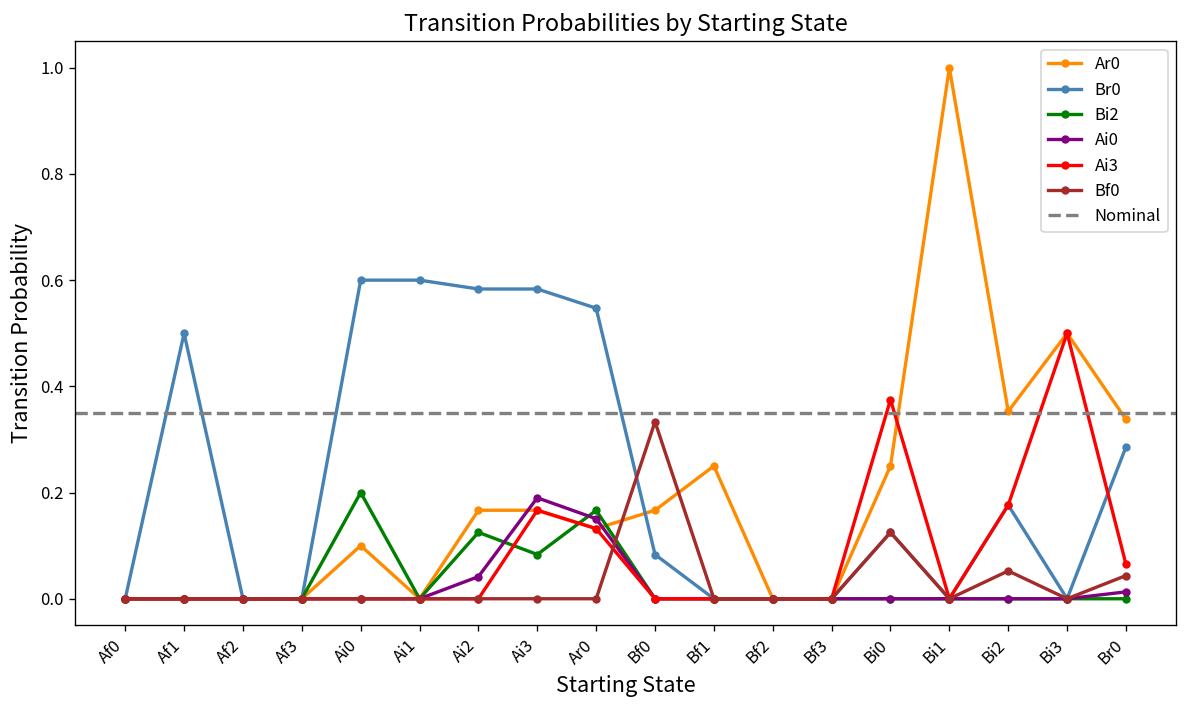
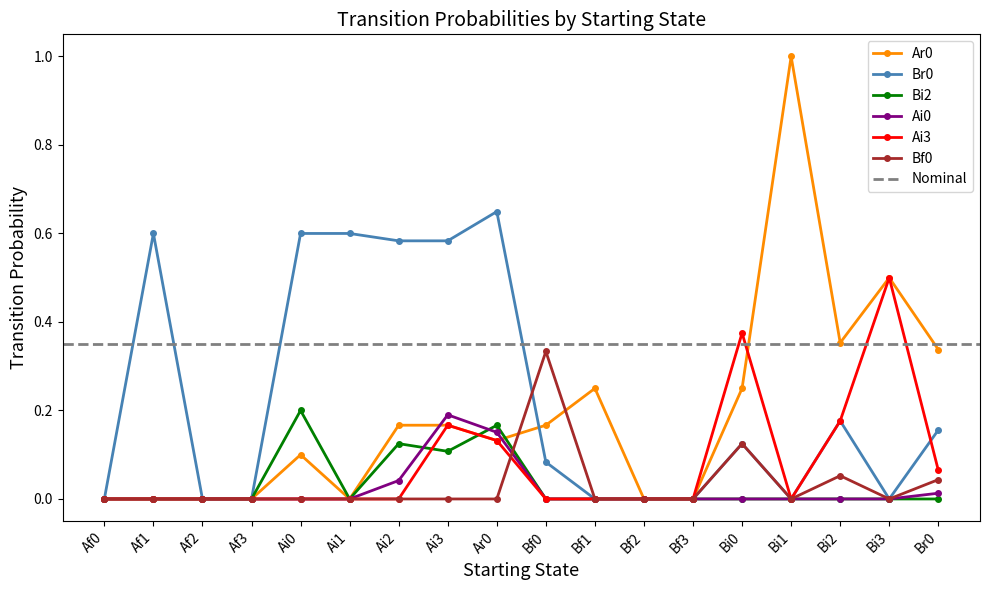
Br0, Af1: 0.5 -> 0.6
Bi2, Ai3: 0.08 -> 0.11
Br0, Ar0: 0.55 -> 0.65
Br0, Br0: 0.29 -> 0.16
